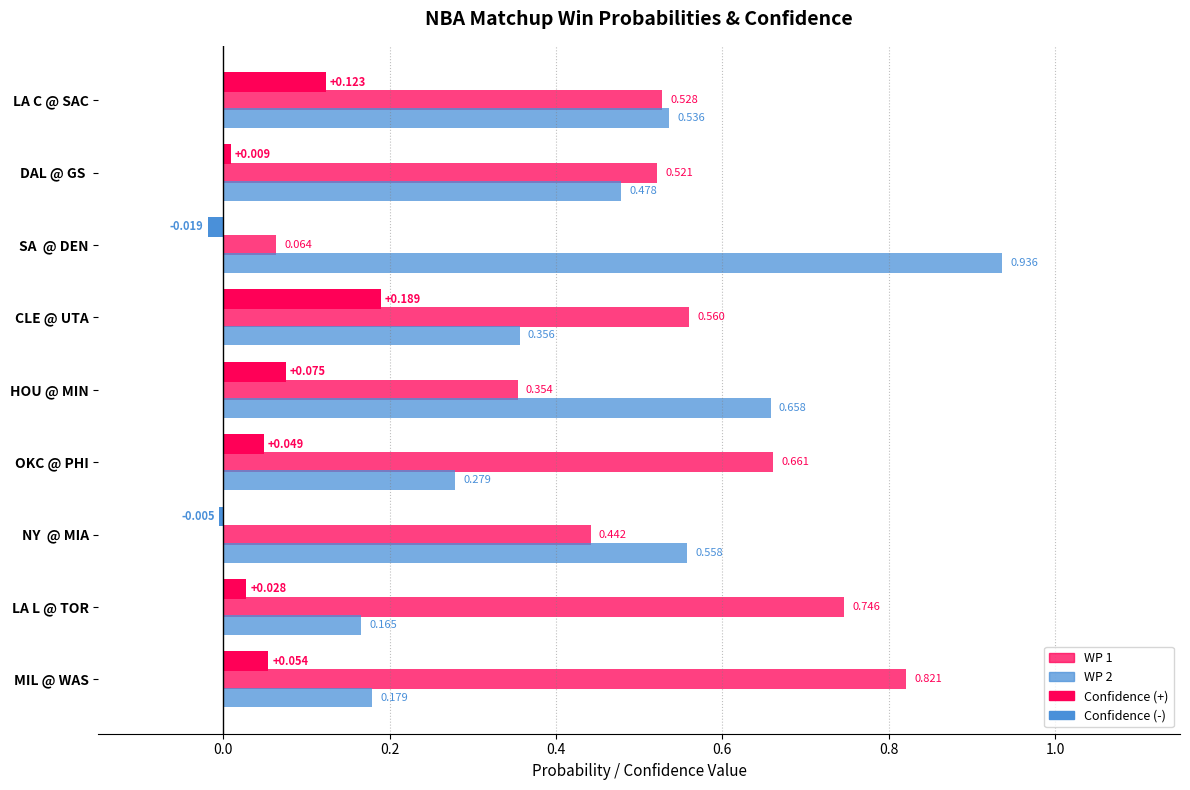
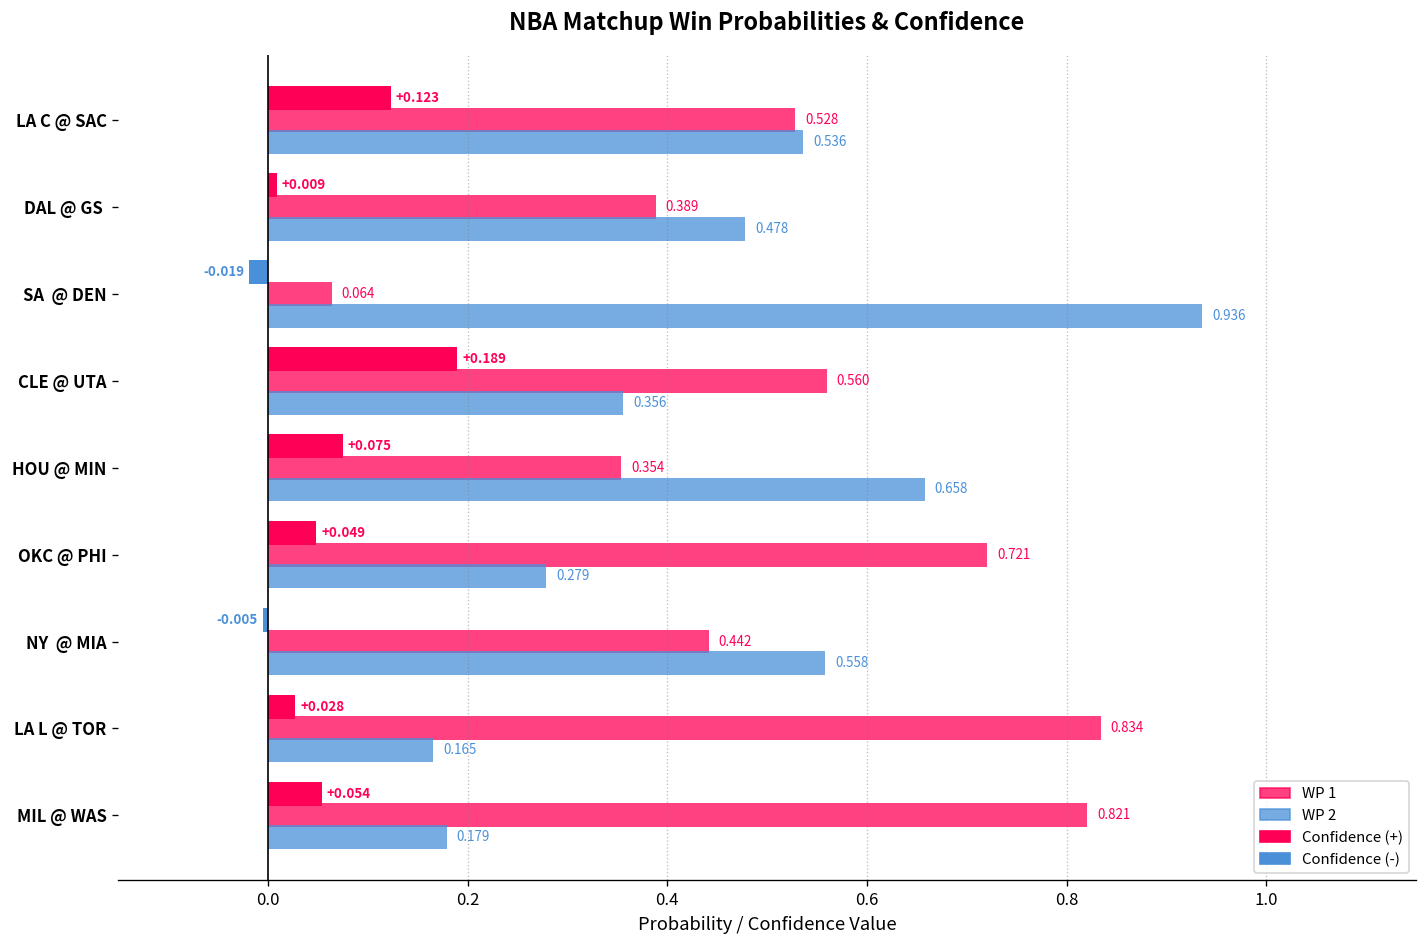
DAL @ GS: 0.521 -> 0.389
OKC @ PHI: 0.661 -> 0.721
LA L @ TOR: 0.746 -> 0.834
